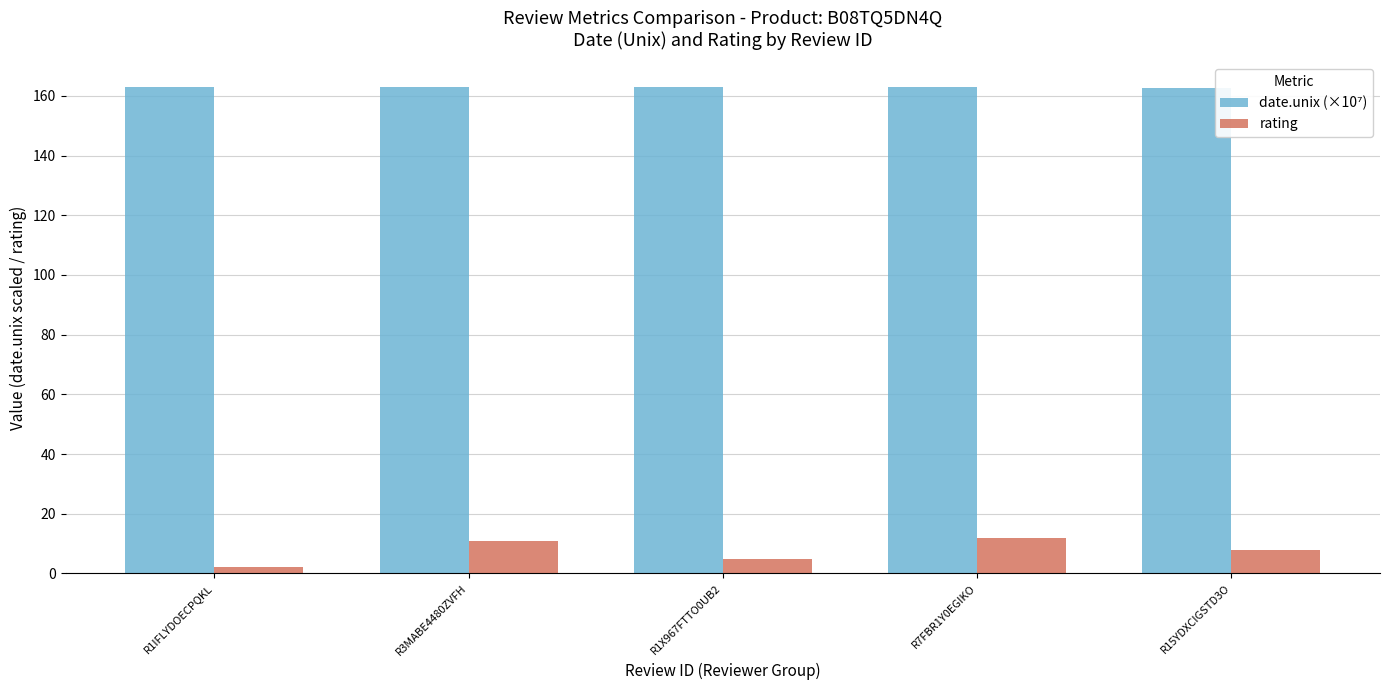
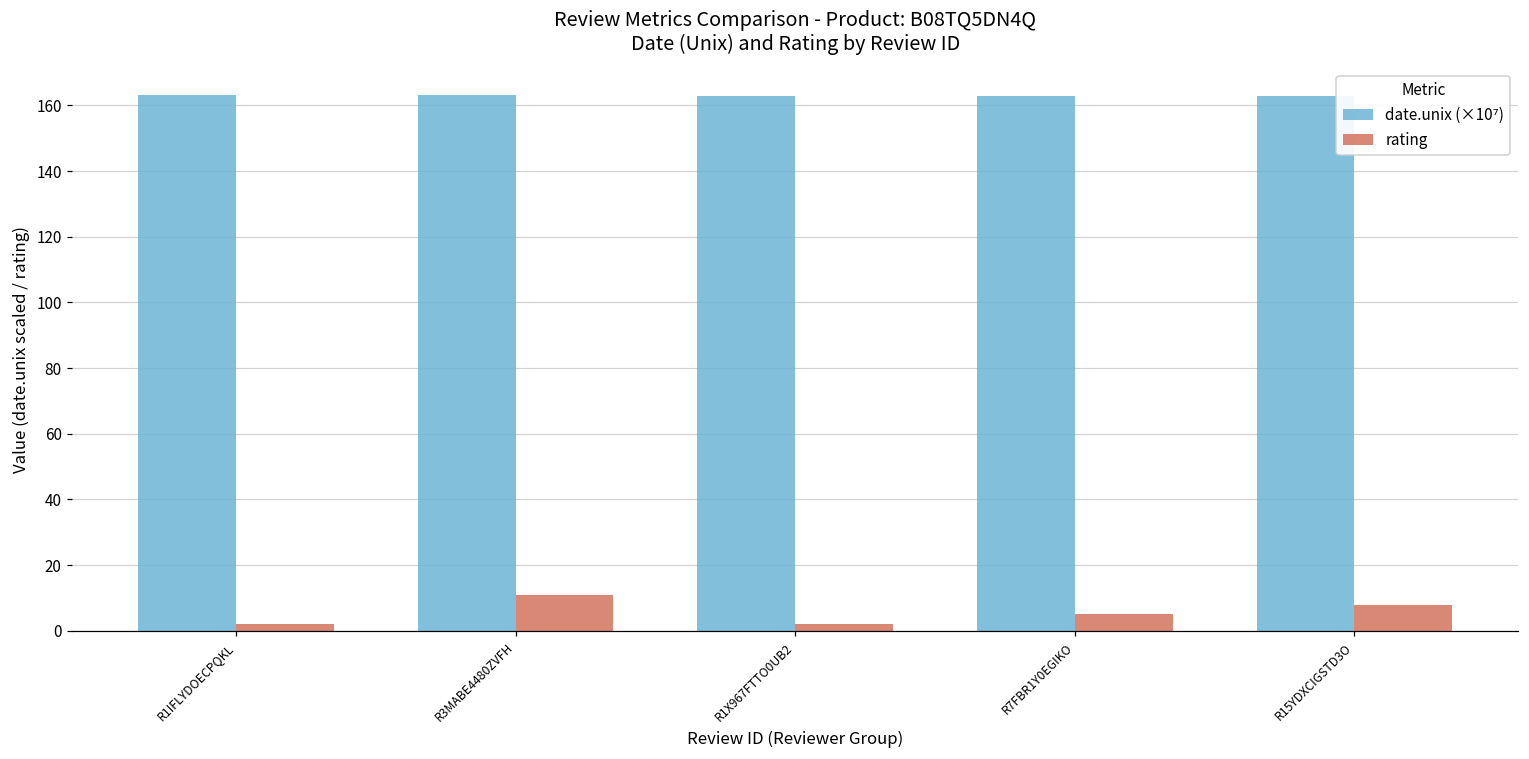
rating, R1X967FTTO0UB2: 5 -> 2
rating, R7FBR1Y0EGIKO: 12 -> 5
